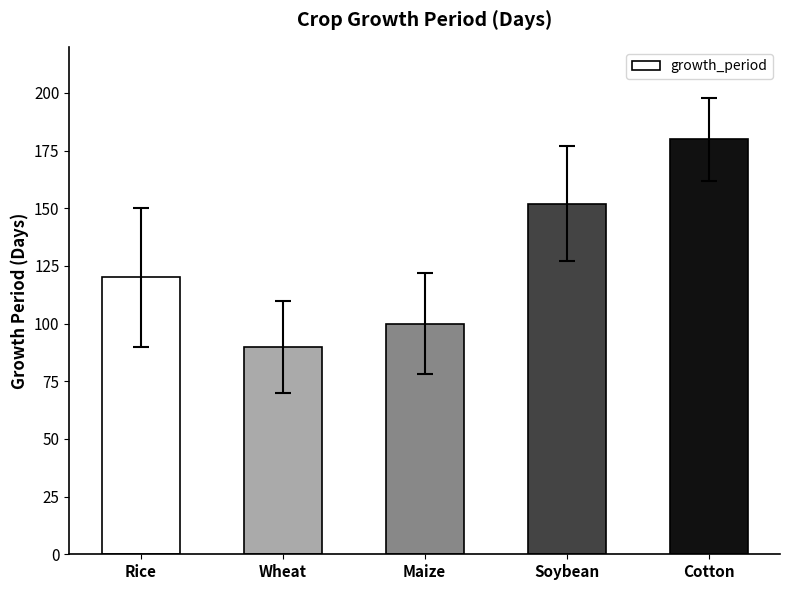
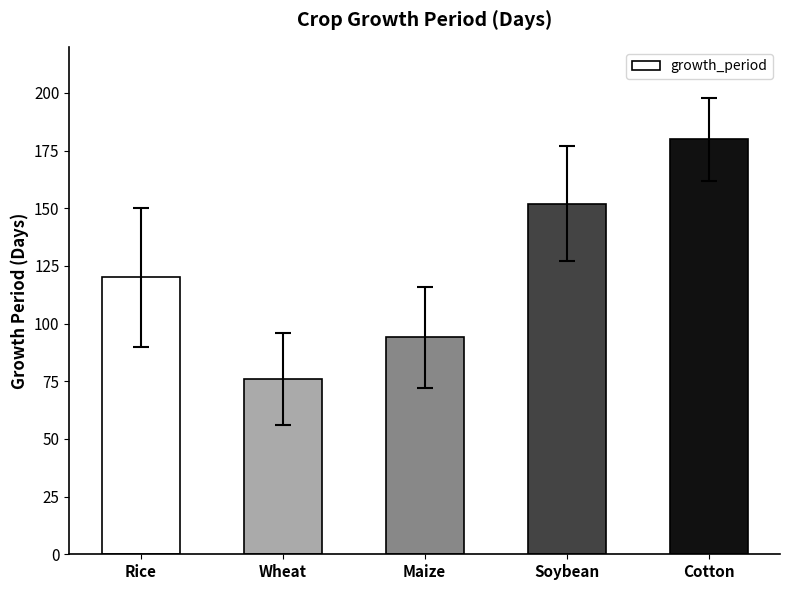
growth_period, Wheat: 90 -> 76
growth_period, Maize: 100 -> 94
